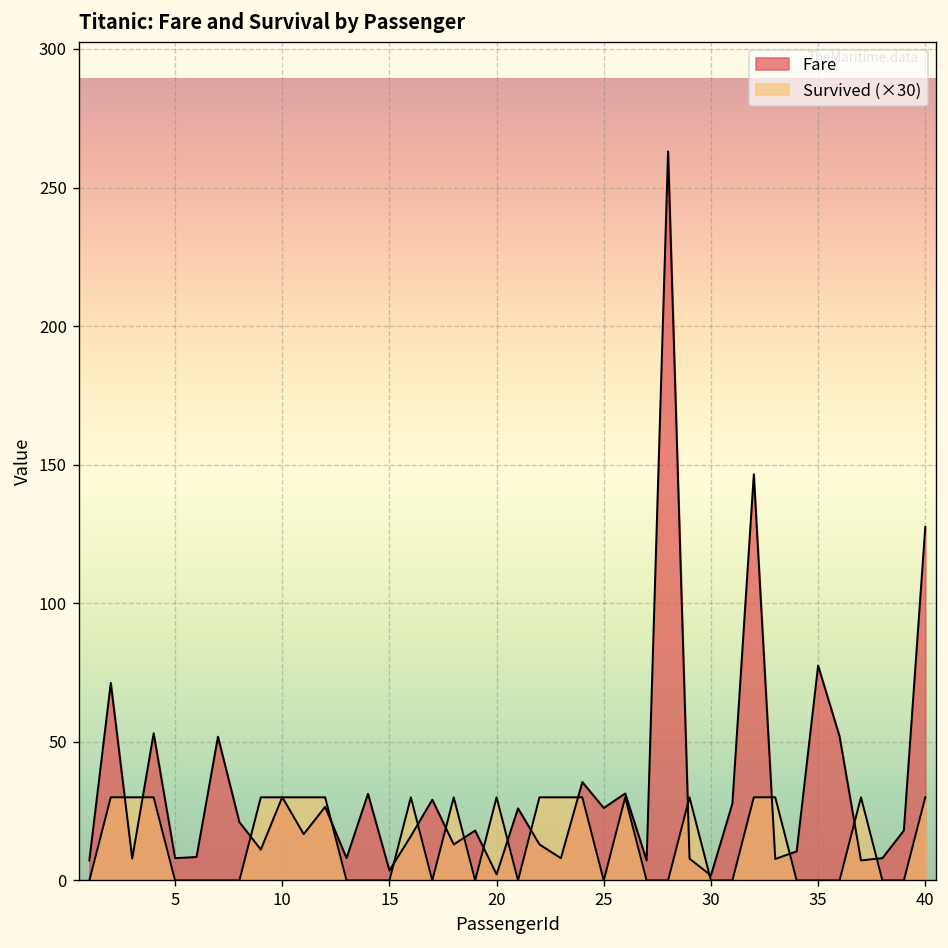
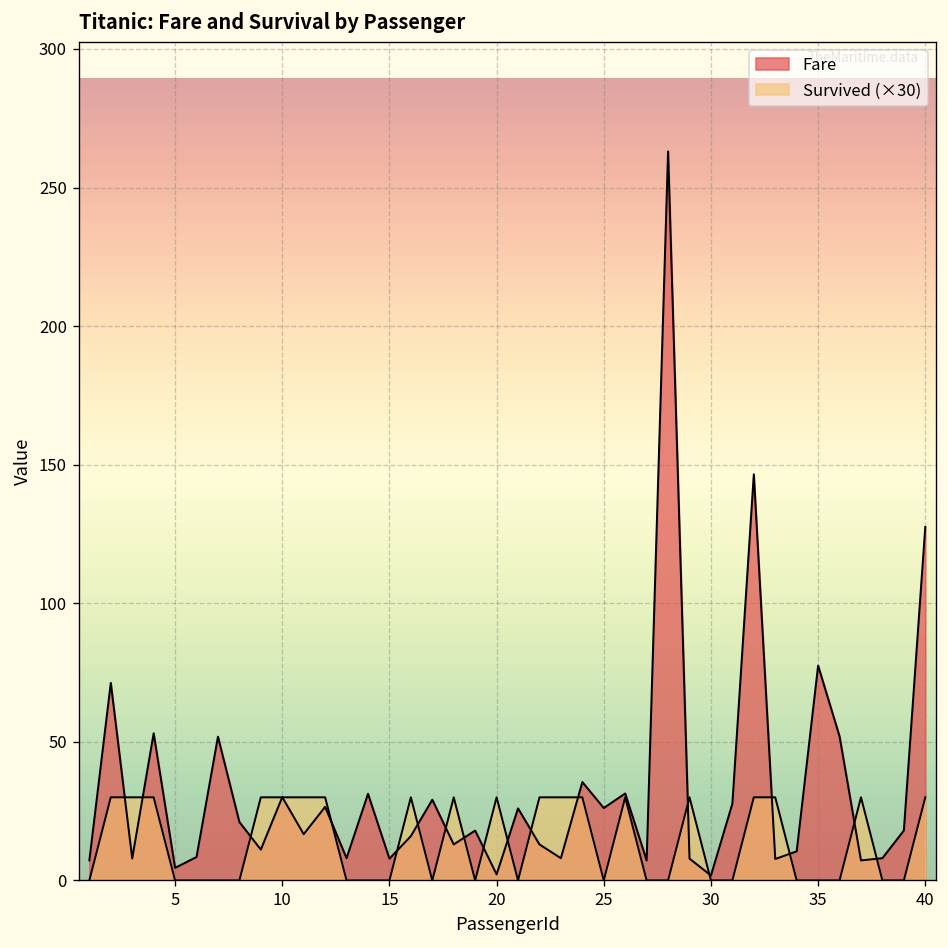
Fare, 5: 8 -> 5
Fare, 15: 4 -> 8
